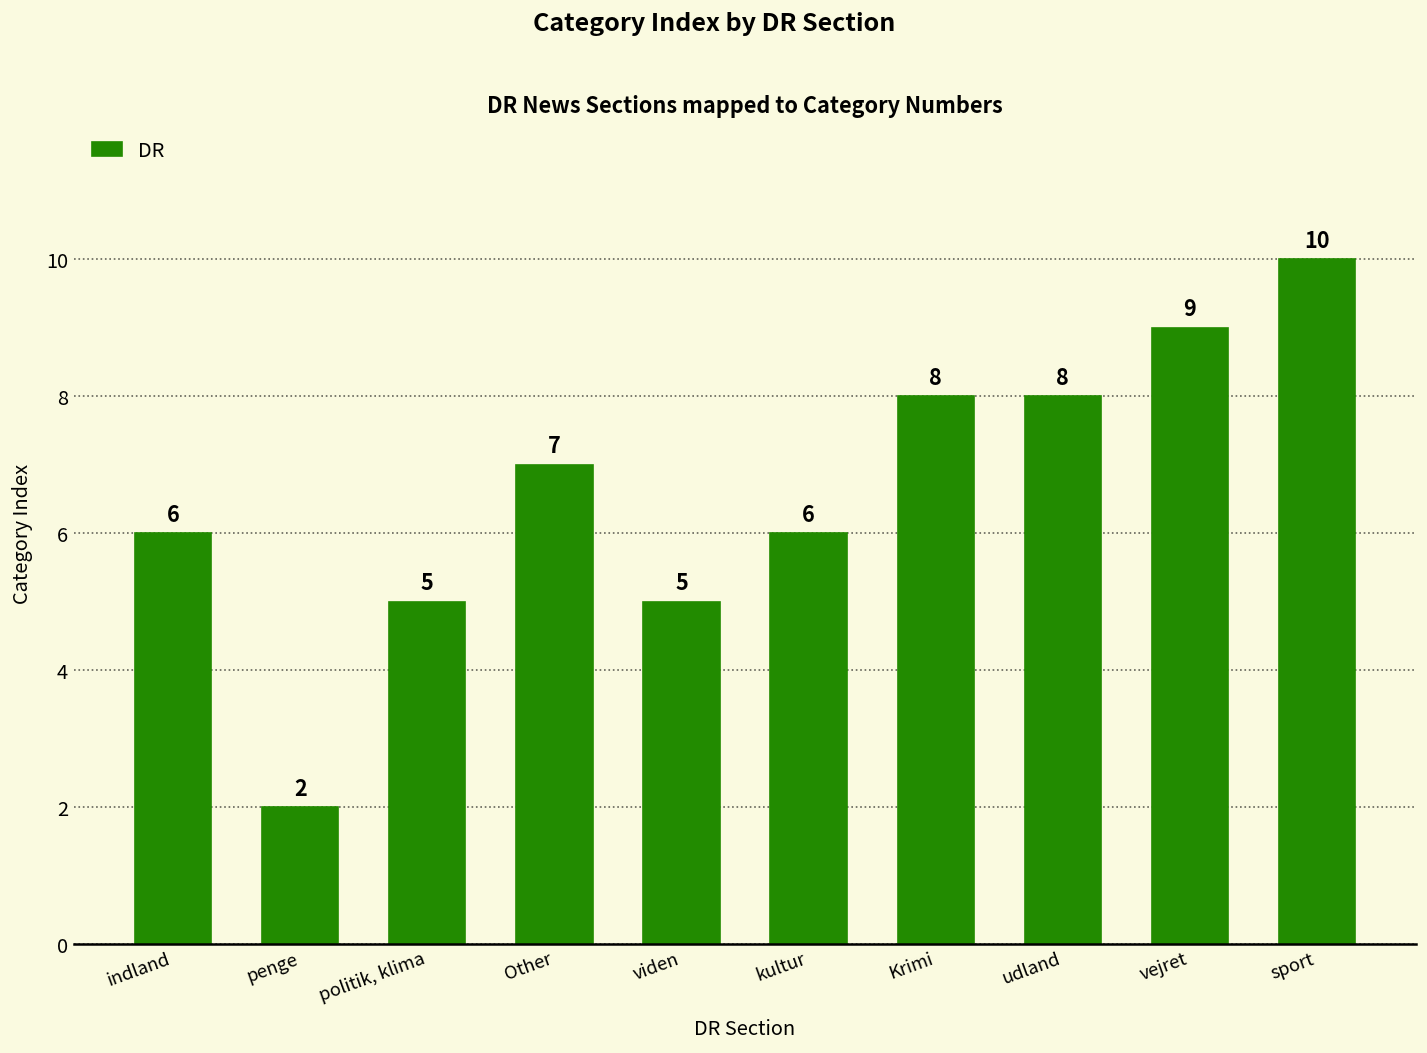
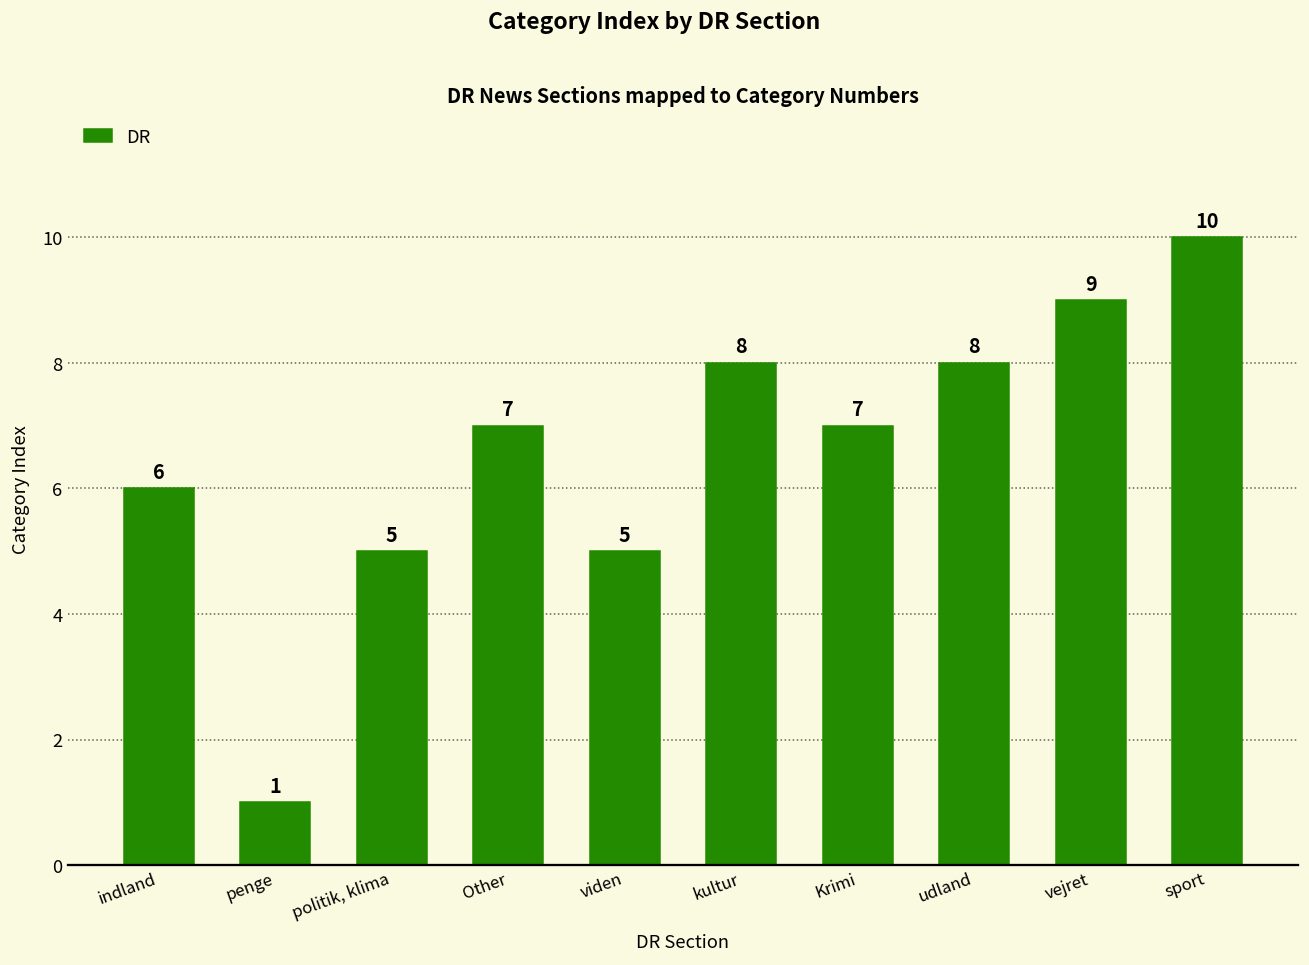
penge: 2 -> 1
kultur: 6 -> 8
Krimi: 8 -> 7
